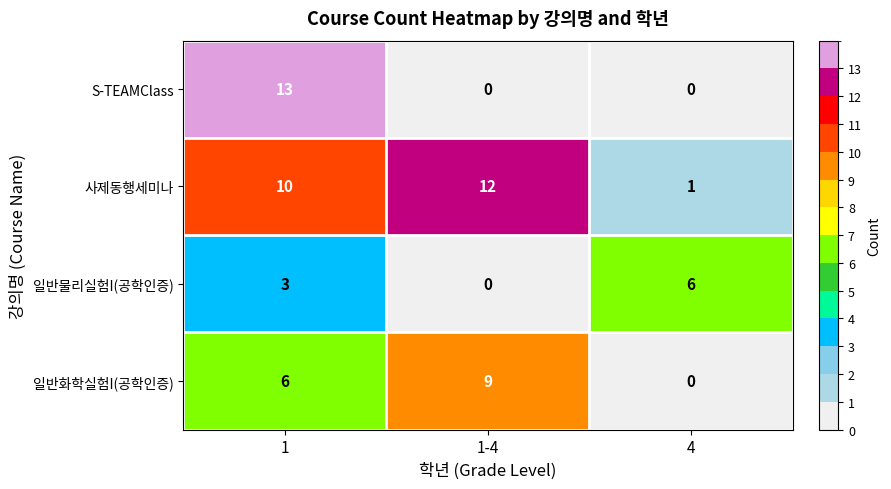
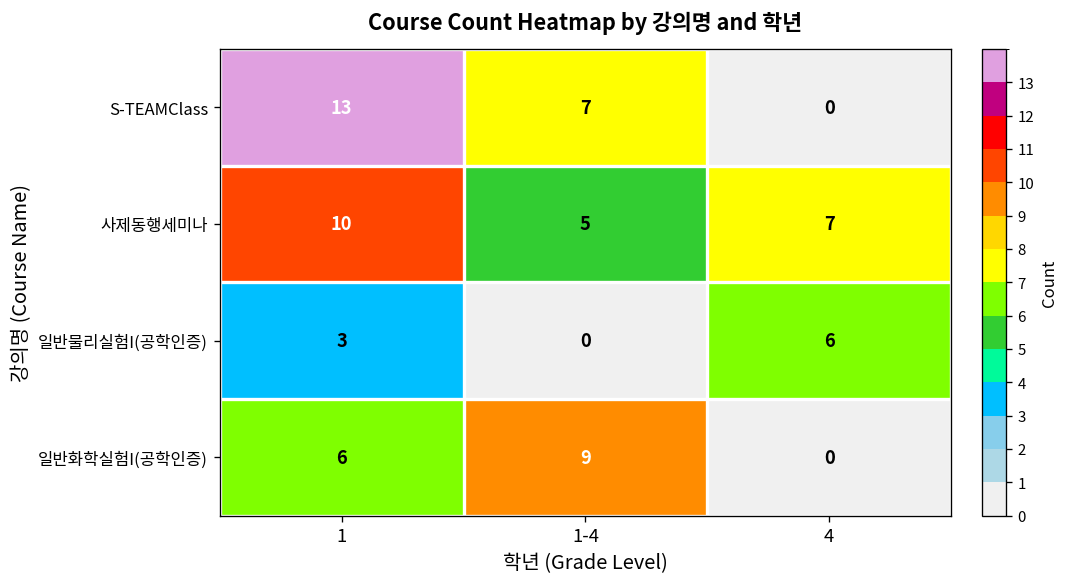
S-TEAMClass, 1-4: 0 -> 7
사제동행세미나, 1-4: 12 -> 5
사제동행세미나, 4: 1 -> 7
